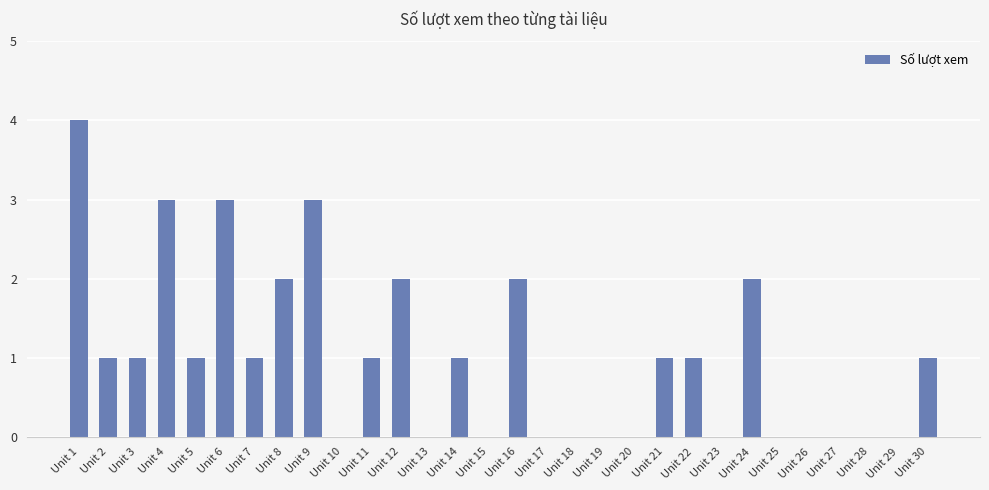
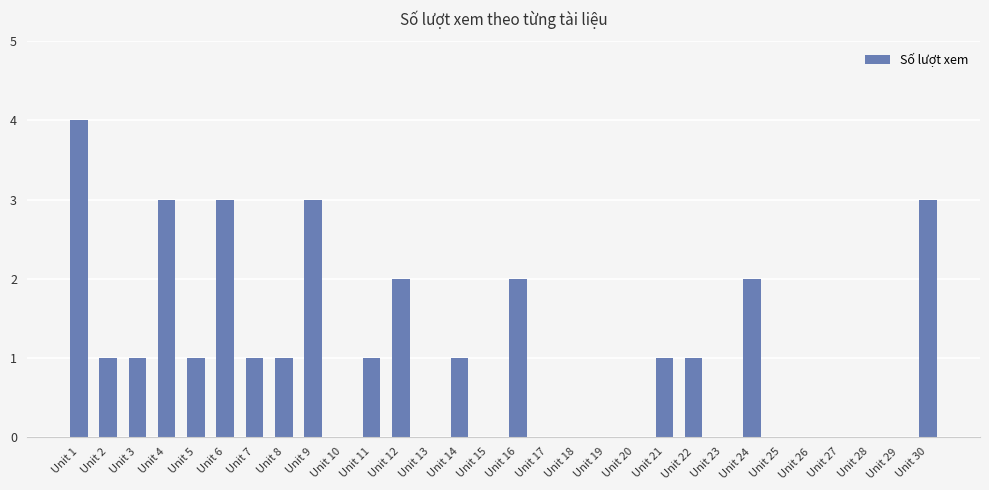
Unit 8: 2 -> 1
Unit 30: 1 -> 3
